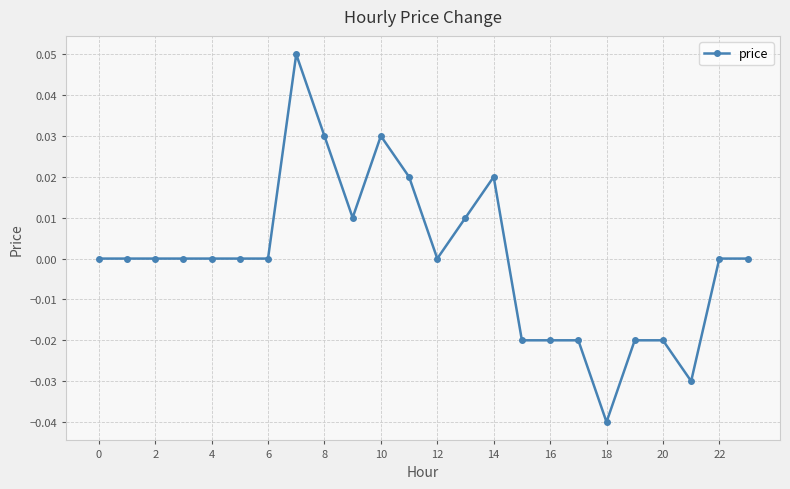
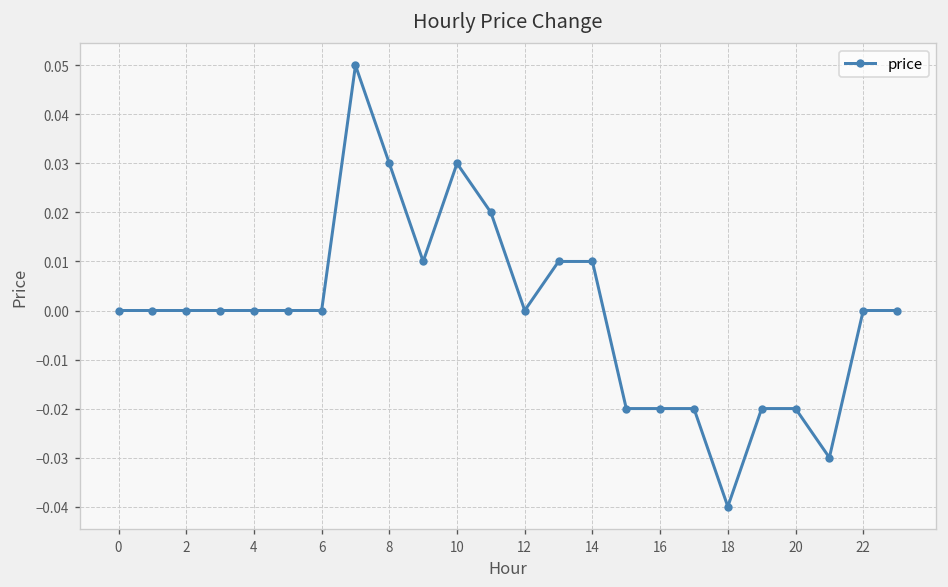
14: 0.02 -> 0.01
